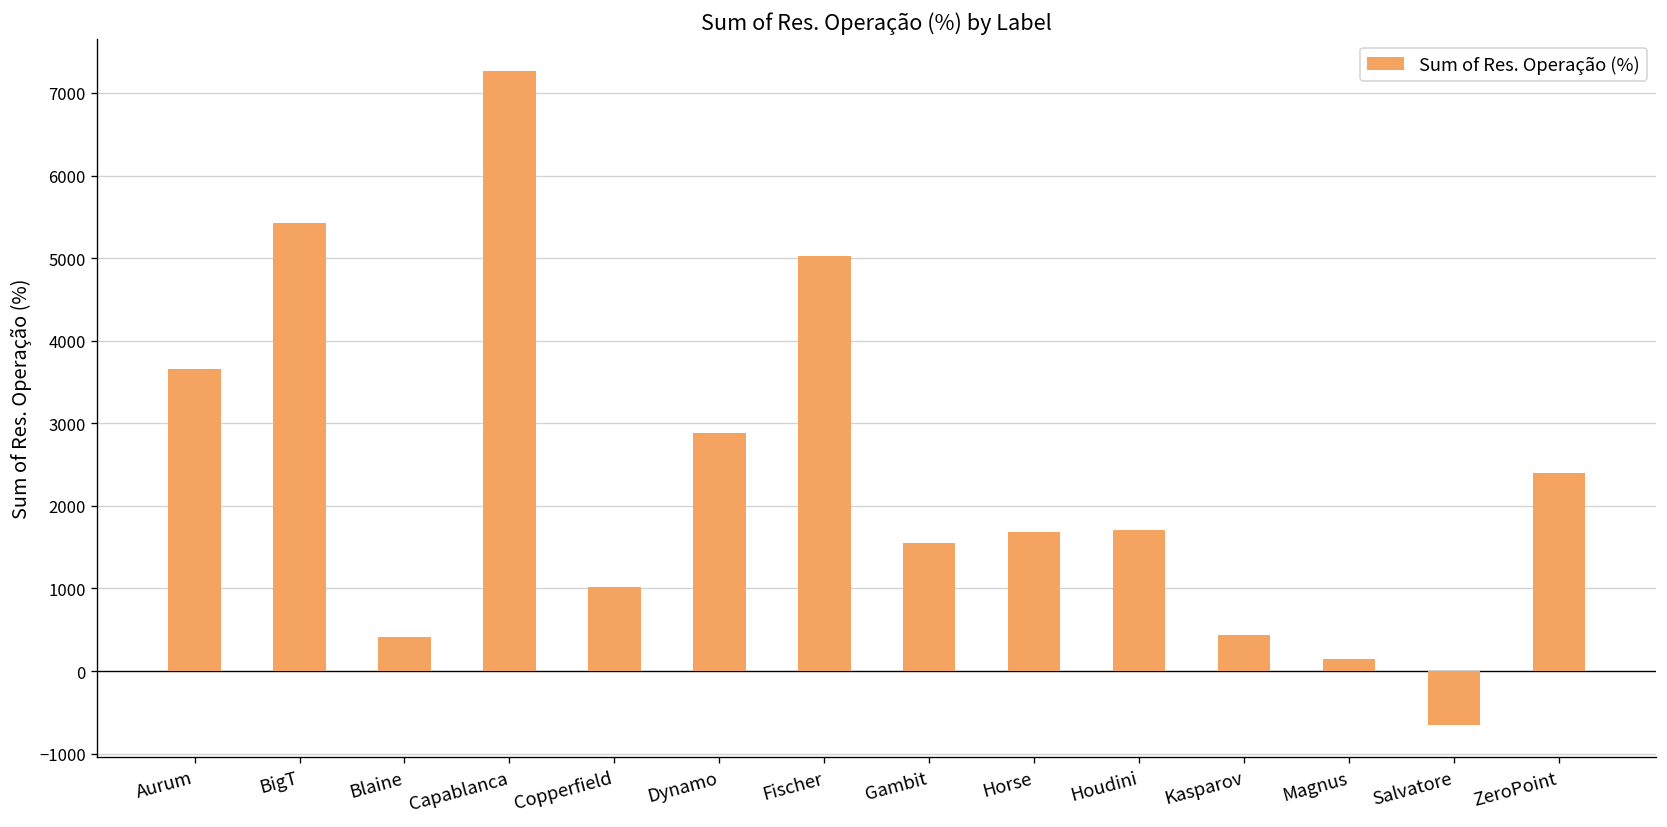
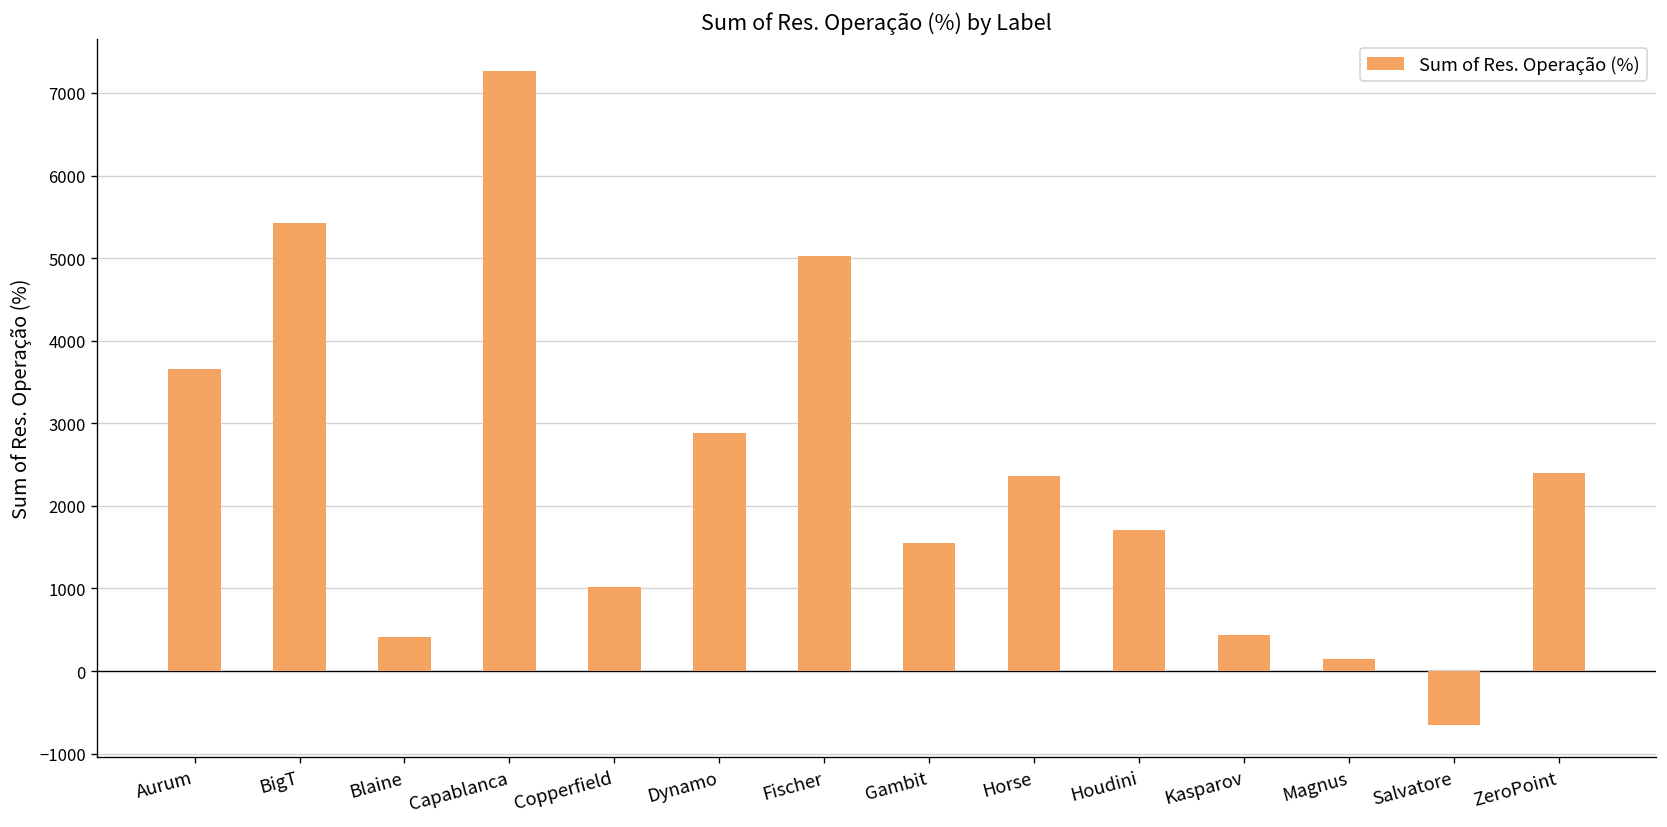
Horse: 1700 -> 2400
